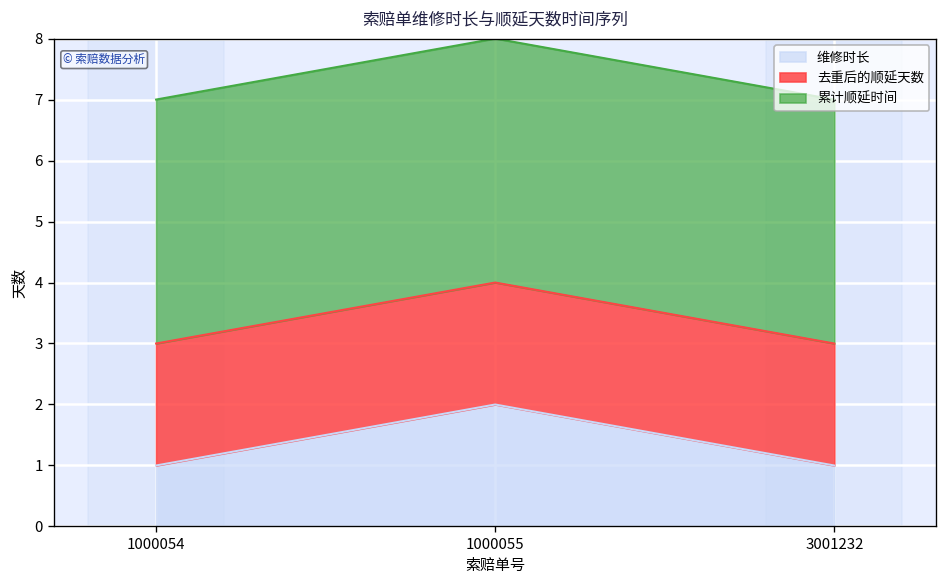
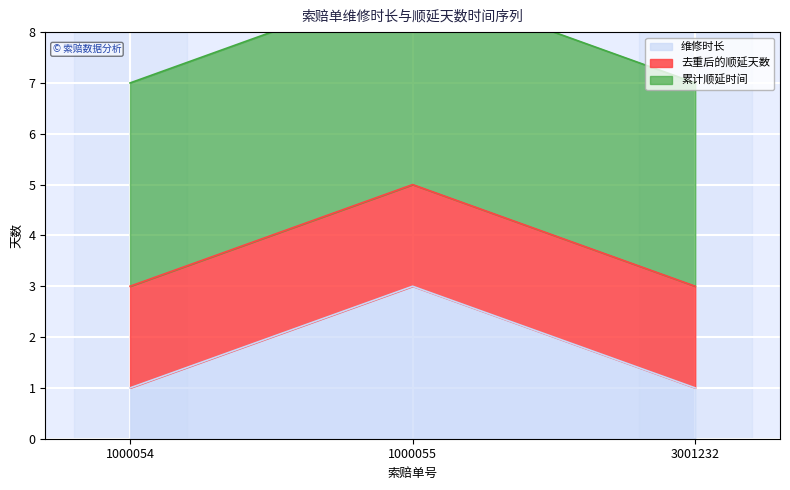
维修时长, 1000055: 2 -> 3
